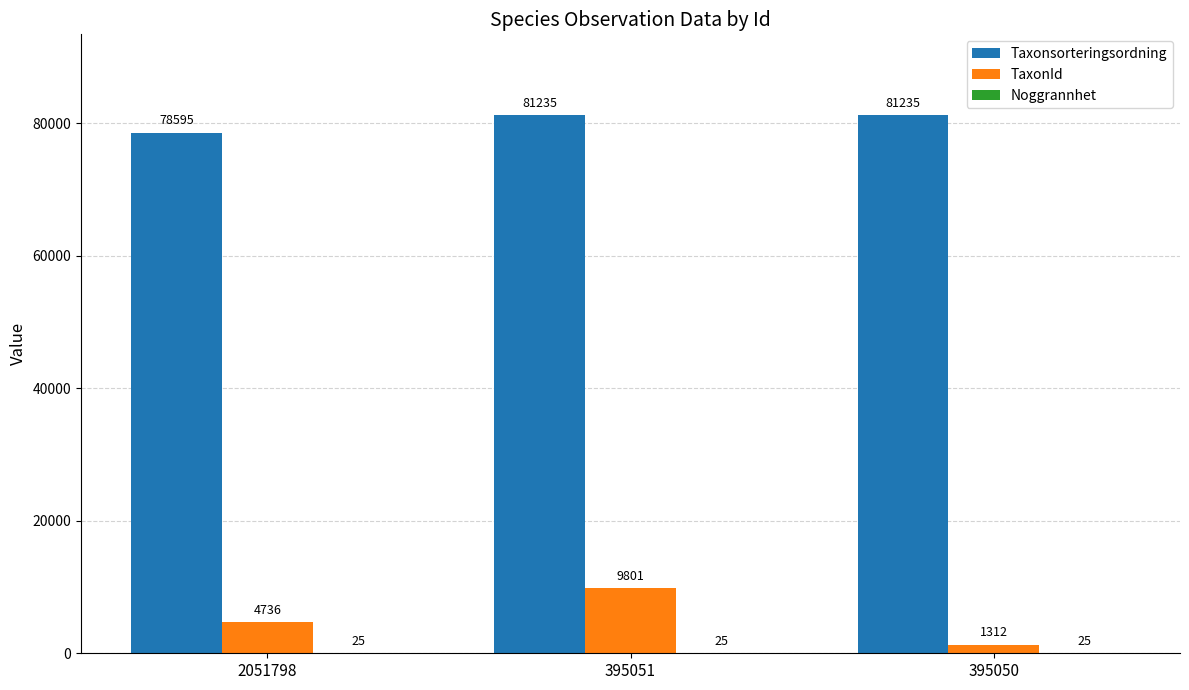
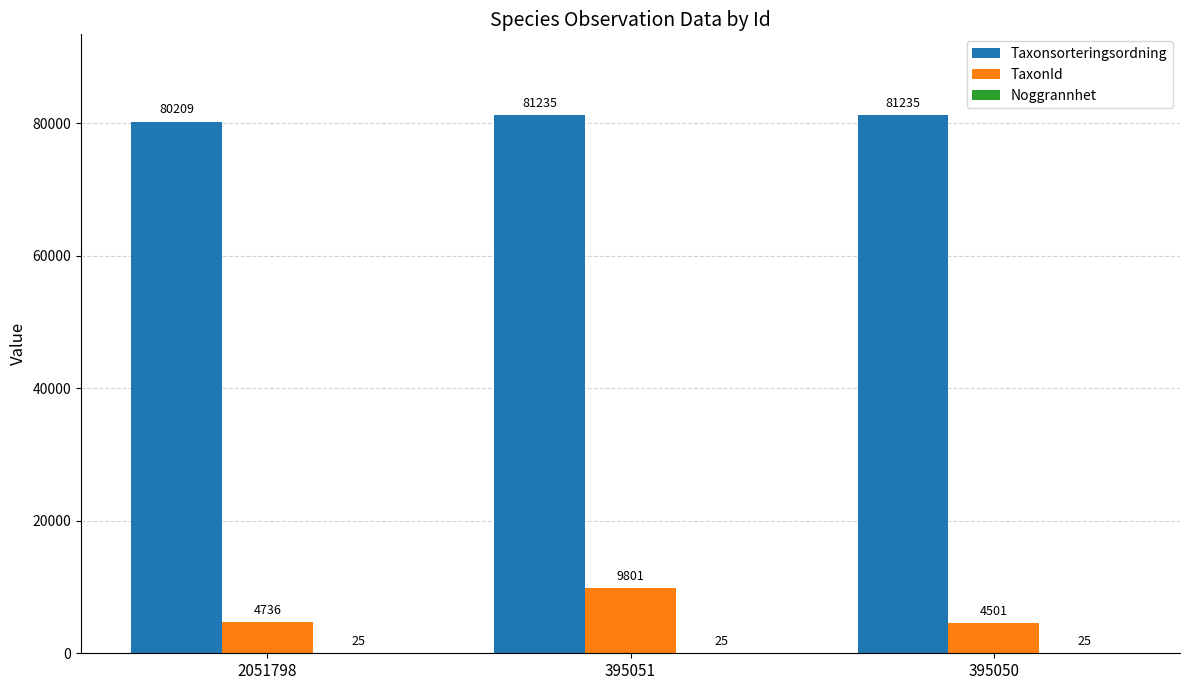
Taxonsorteringsordning, 2051798: 78595 -> 80209
TaxonId, 395050: 1312 -> 4501
